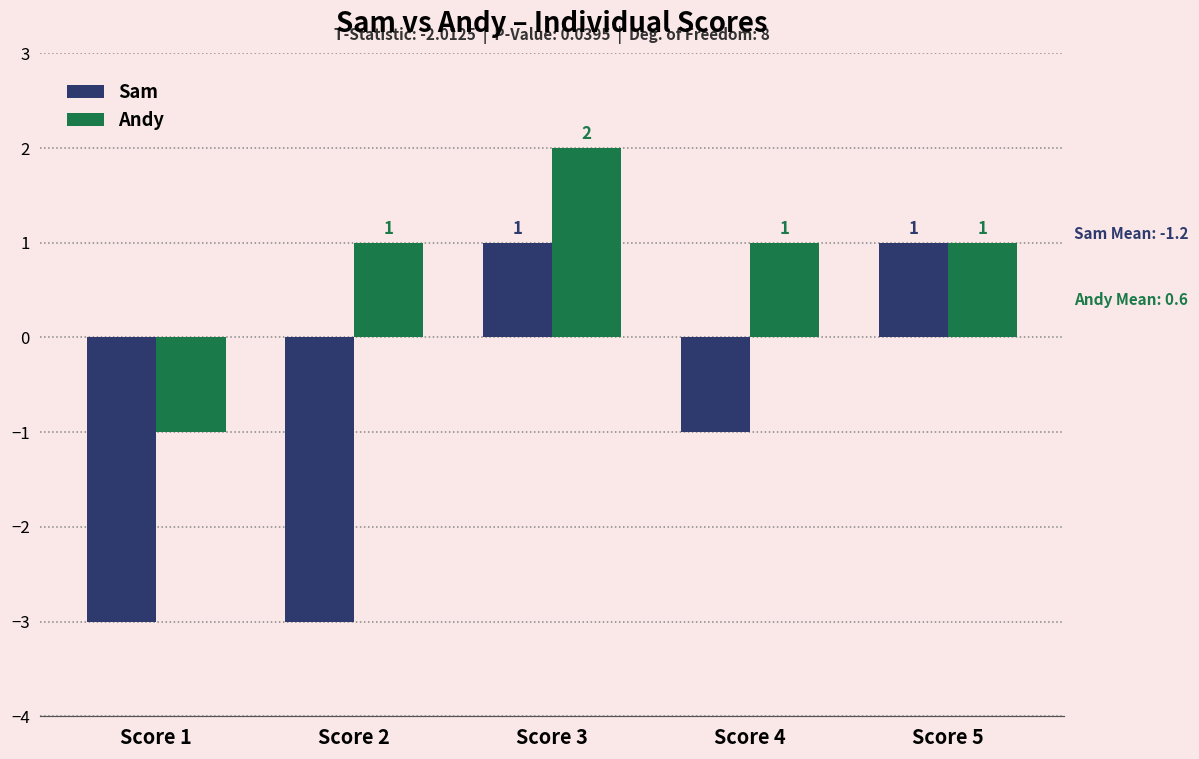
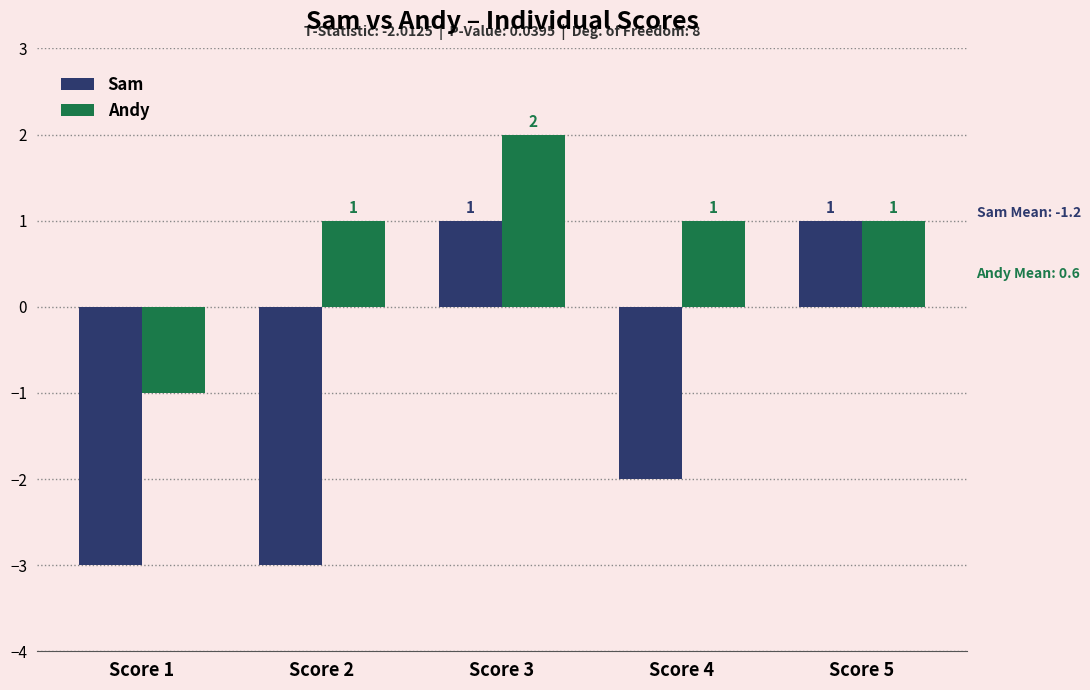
Sam, Score 4: -1 -> -2
